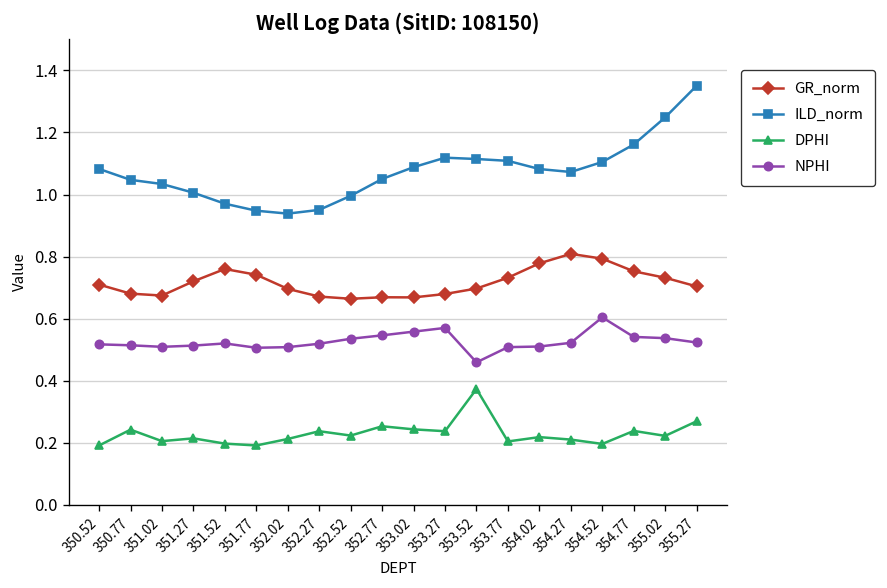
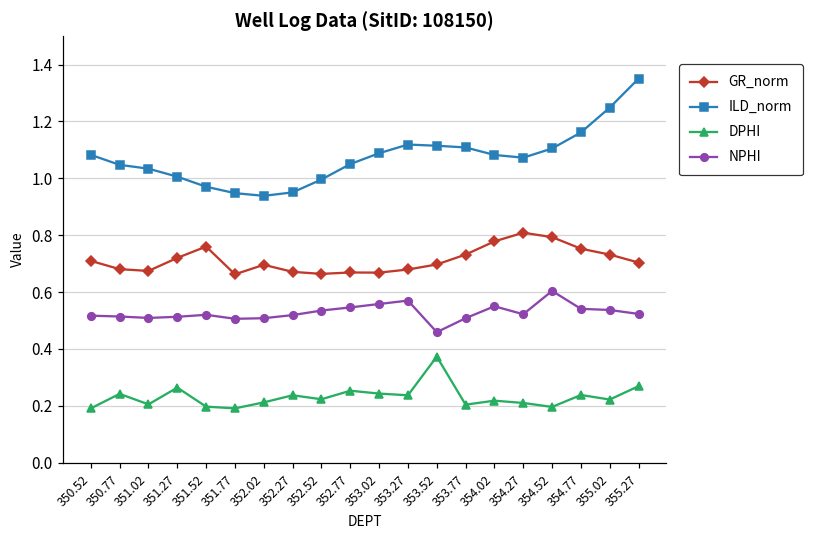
DPHI, 351.27: 0.21 -> 0.26
GR_norm, 351.77: 0.74 -> 0.66
NPHI, 354.02: 0.51 -> 0.55
